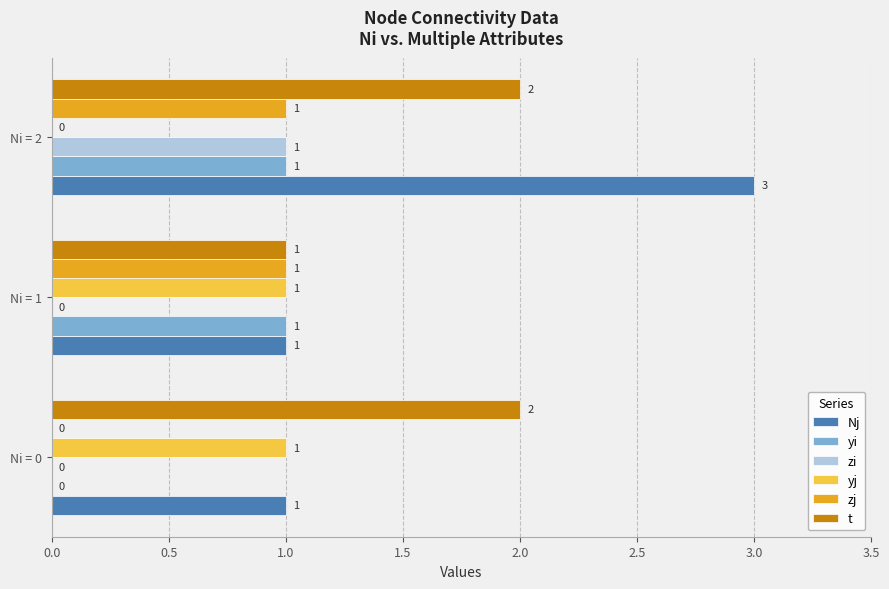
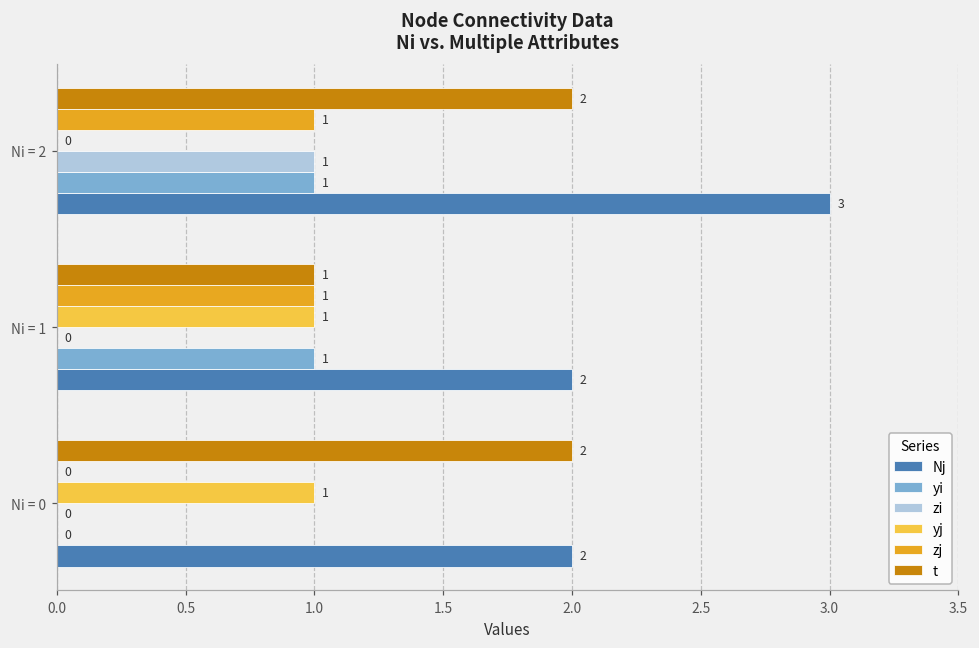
Nj, Ni = 1: 1 -> 2
Nj, Ni = 0: 1 -> 2
